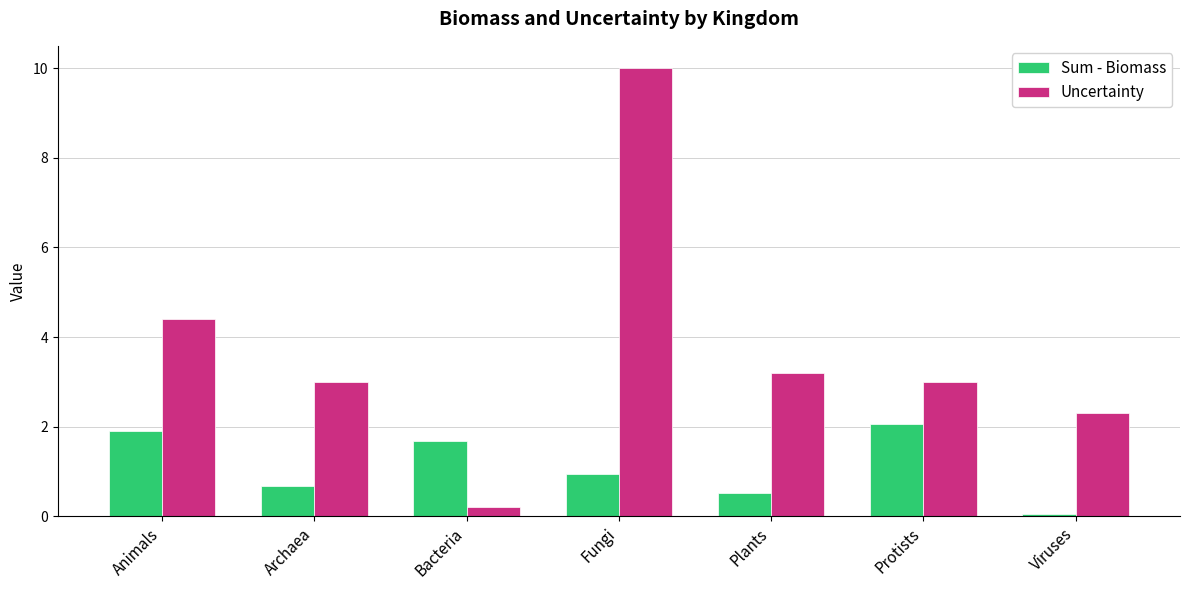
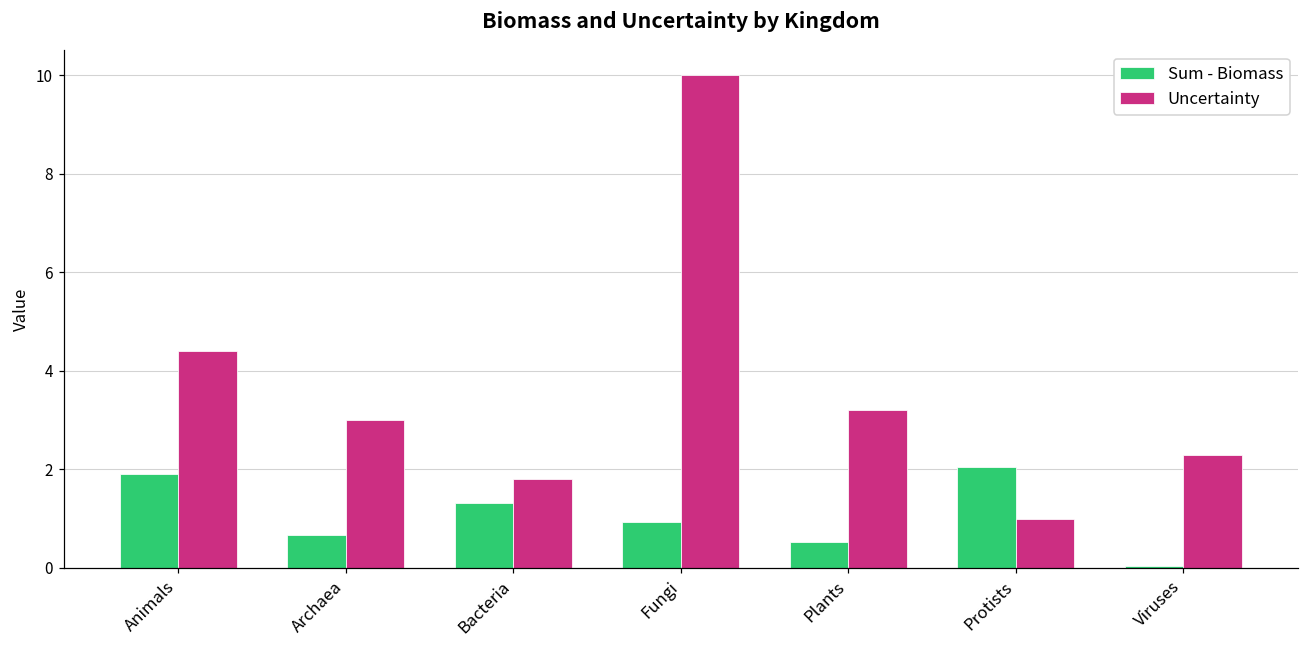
Sum - Biomass, Bacteria: 1.7 -> 1.3
Uncertainty, Bacteria: 0.2 -> 1.8
Uncertainty, Protists: 3 -> 1
